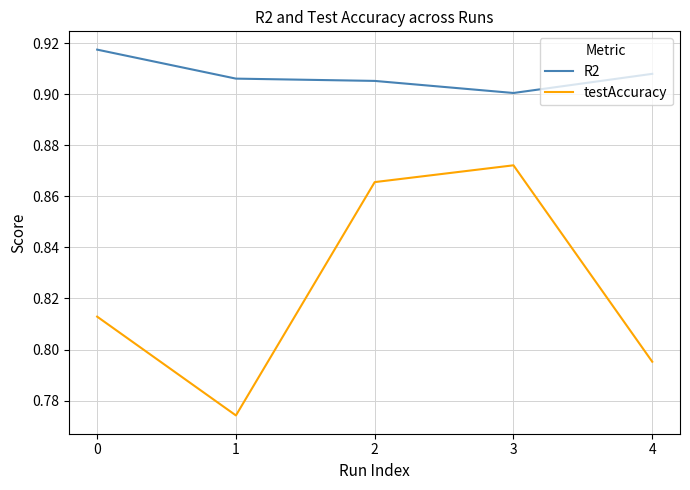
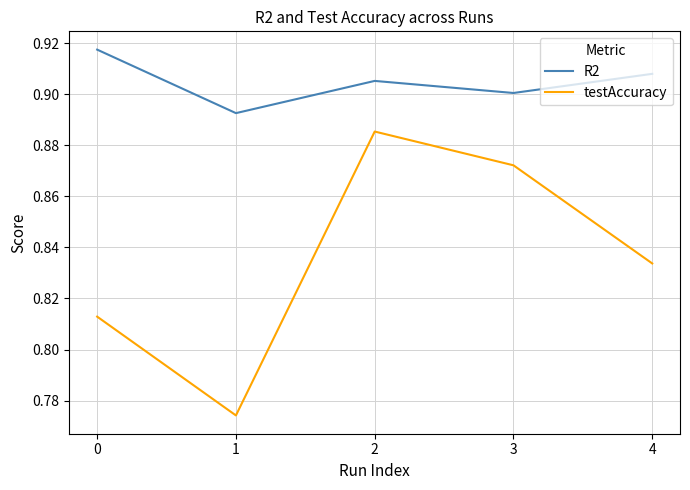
R2, 1: 0.906 -> 0.893
testAccuracy, 2: 0.866 -> 0.885
testAccuracy, 4: 0.795 -> 0.834
